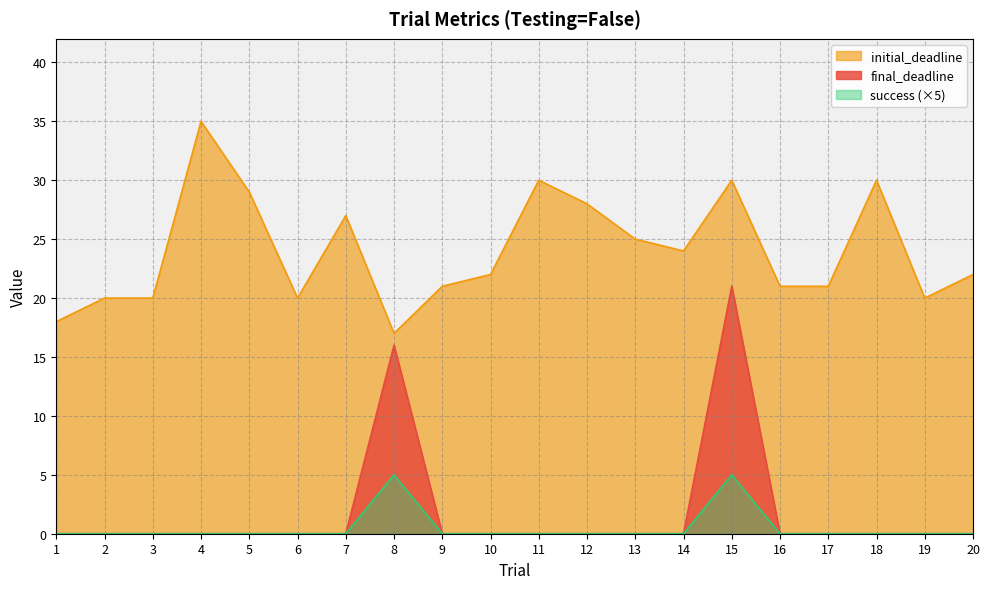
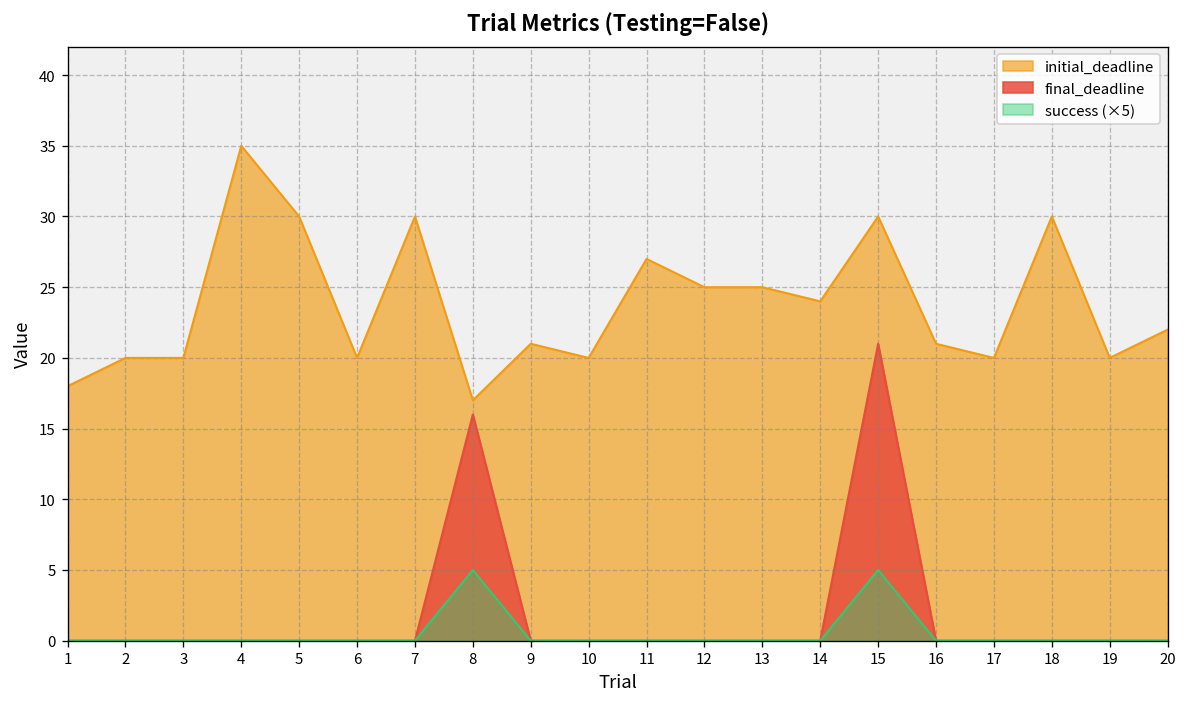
initial_deadline, 5: 29 -> 30
initial_deadline, 7: 27 -> 30
initial_deadline, 10: 22 -> 20
initial_deadline, 11: 30 -> 27
initial_deadline, 12: 28 -> 25
initial_deadline, 17: 21 -> 20
